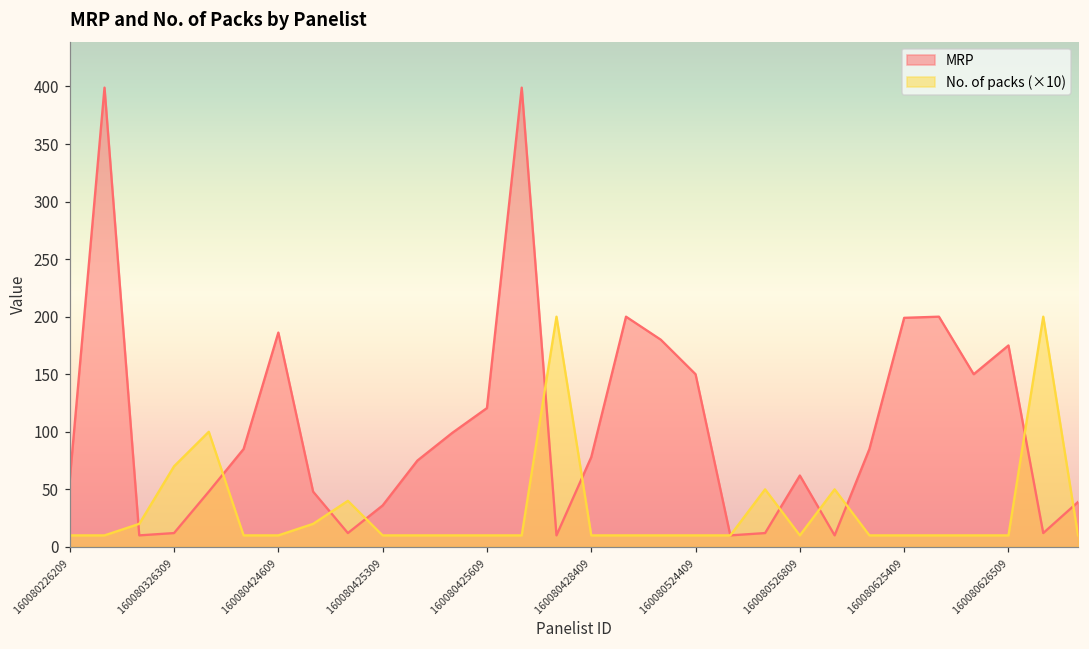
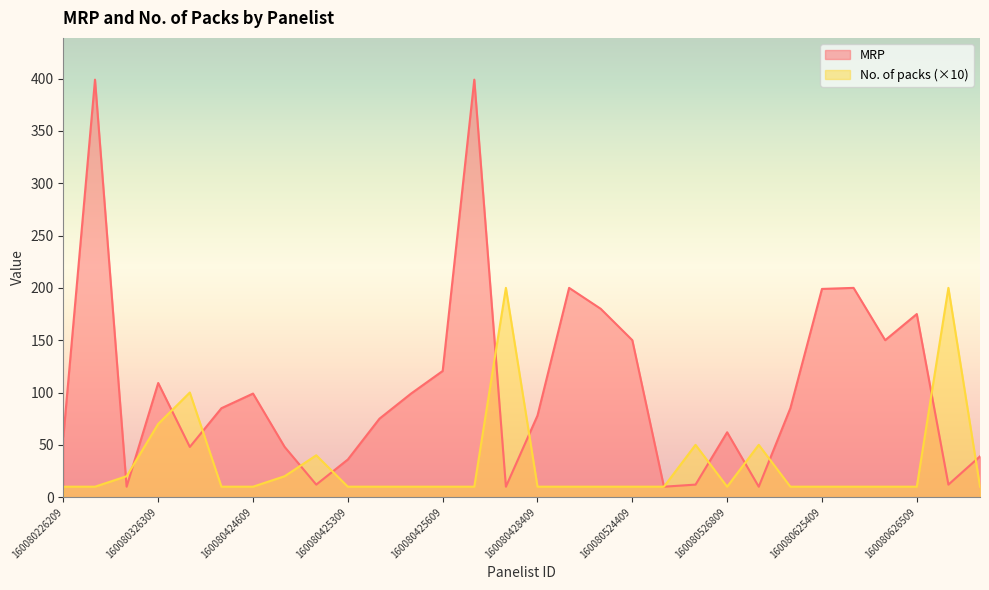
MRP, 160080326309: 12 -> 109
MRP, 160080424609: 186 -> 99
